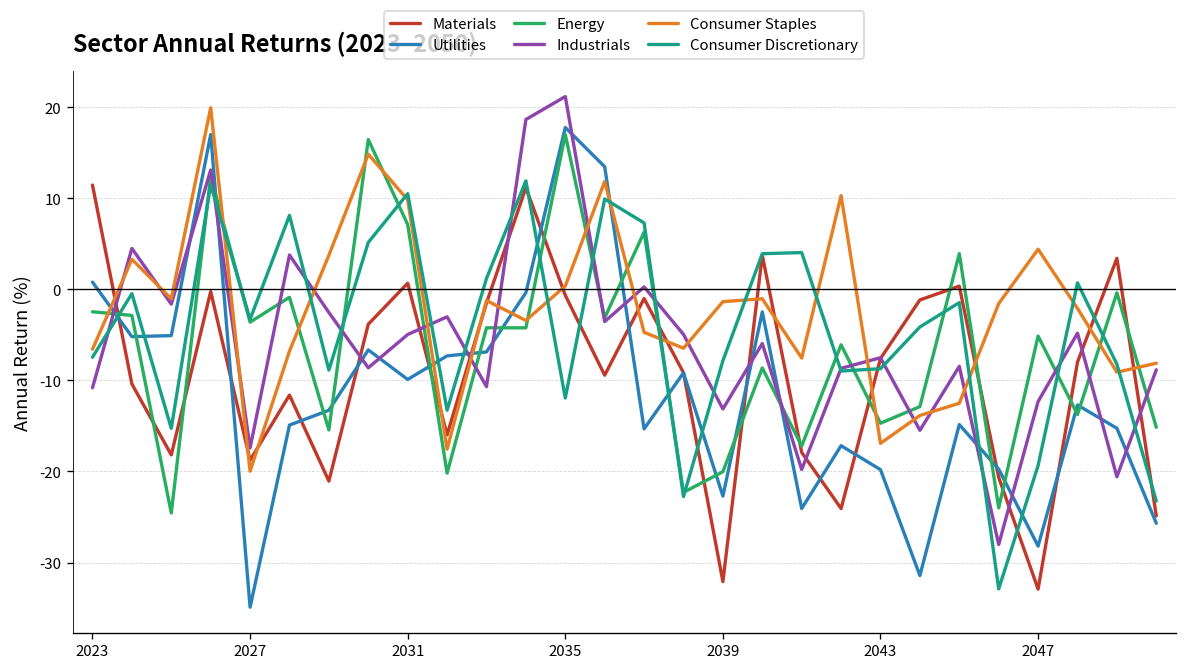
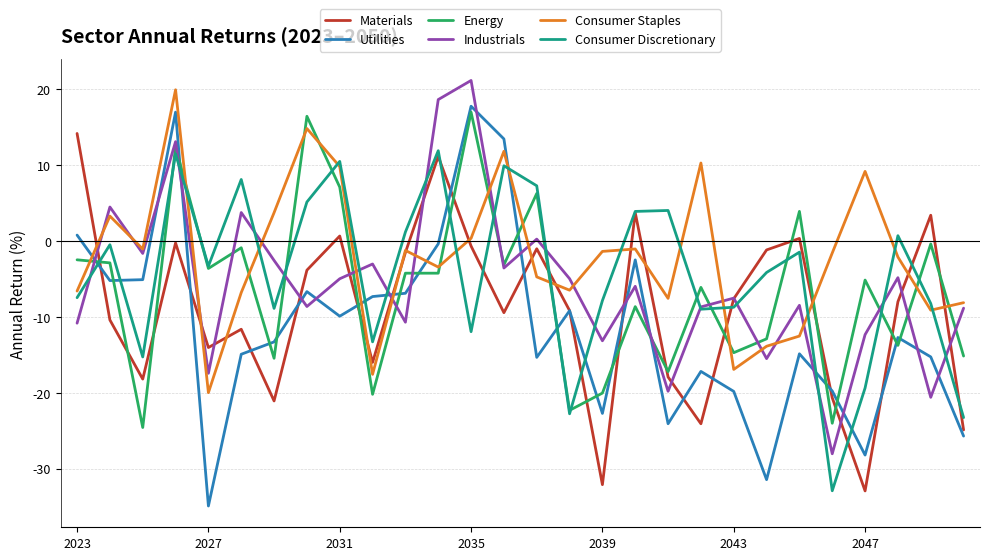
Materials, 2023: 11 -> 14
Materials, 2027: -19 -> -14
Consumer Staples, 2047: 4 -> 9
